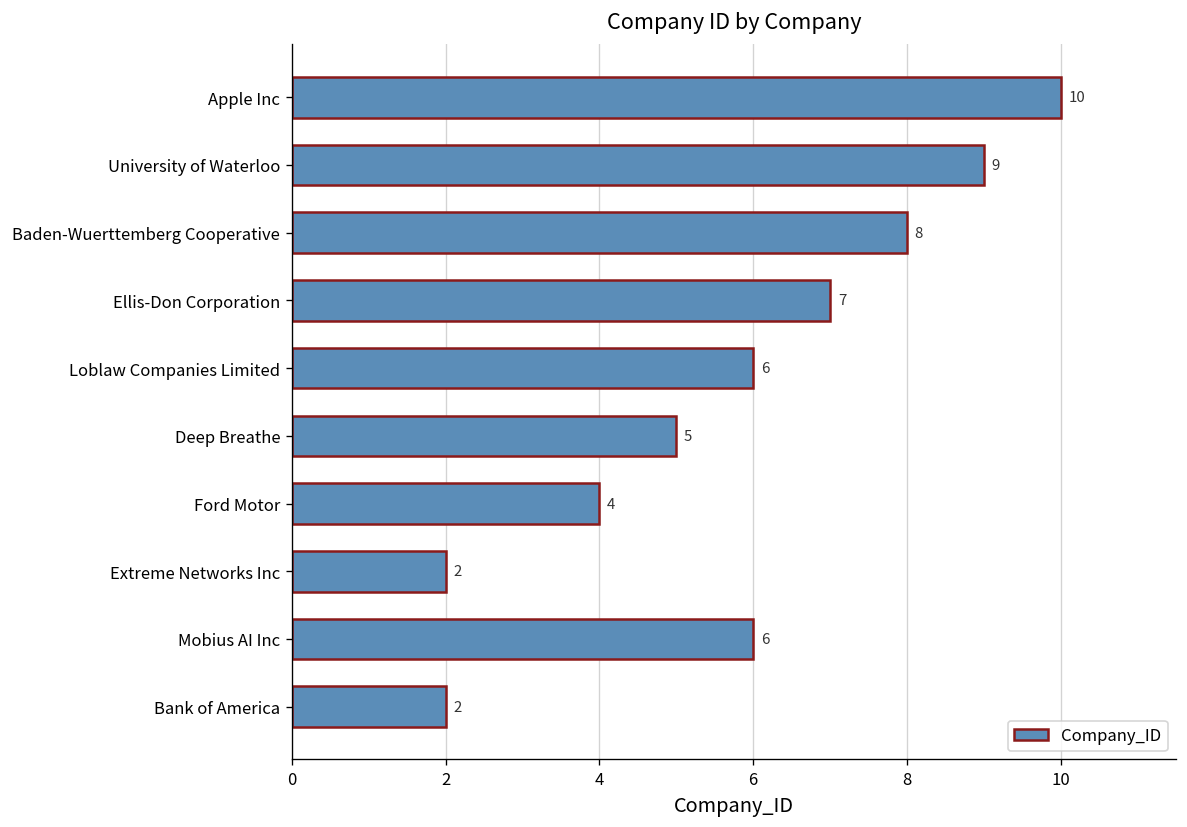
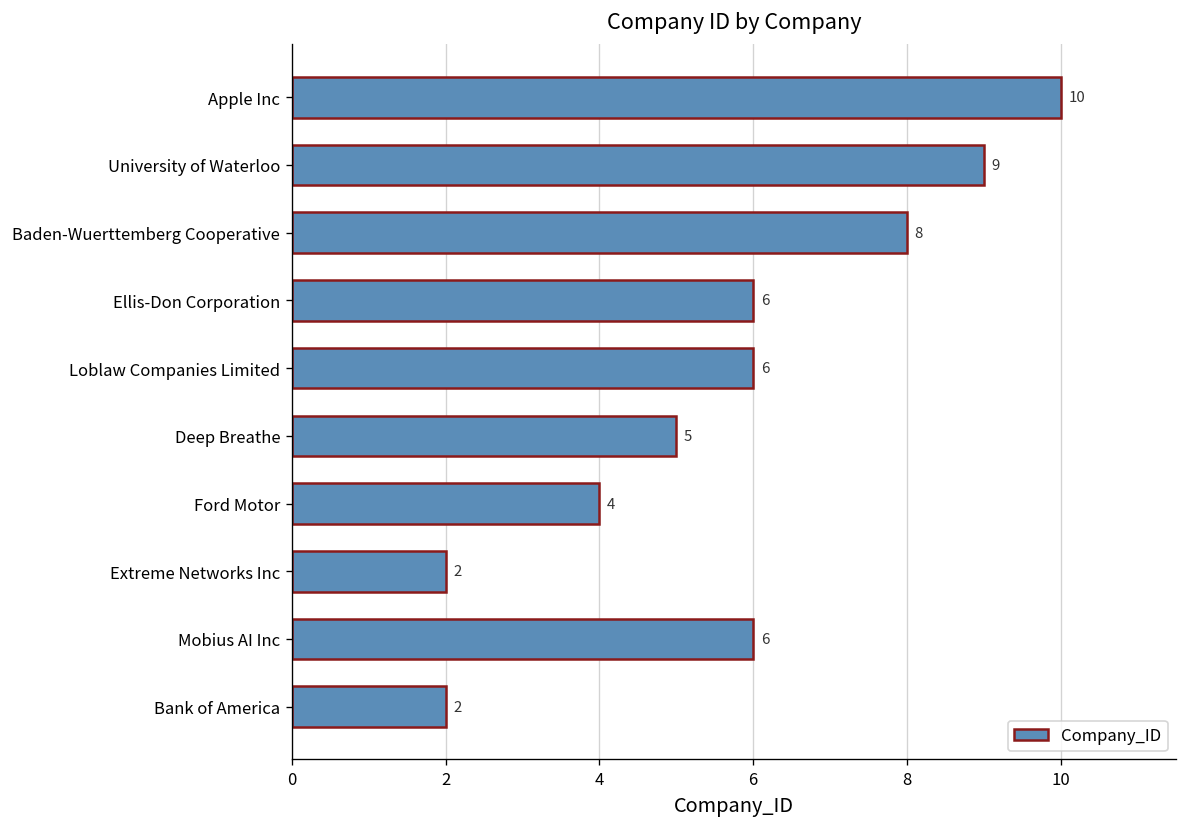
Ellis-Don Corporation: 7 -> 6
